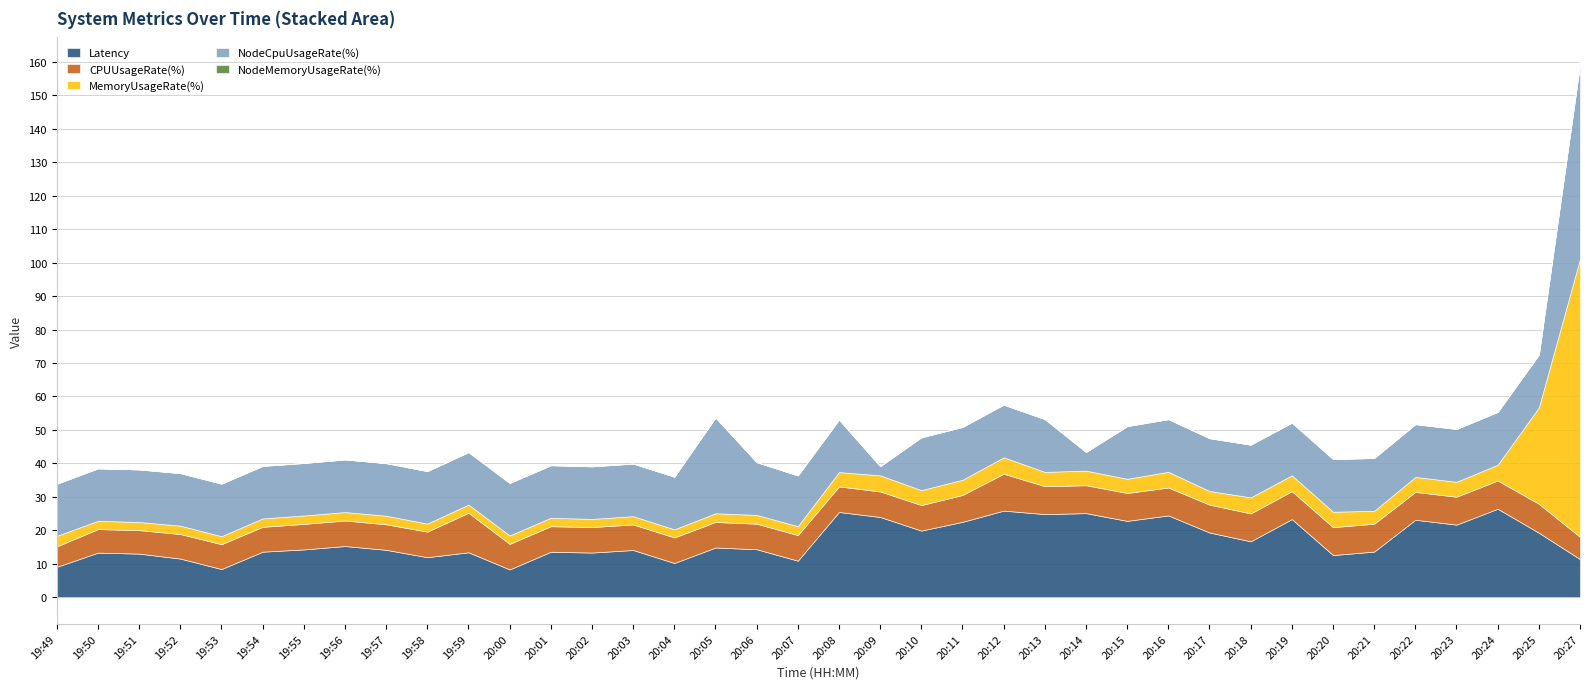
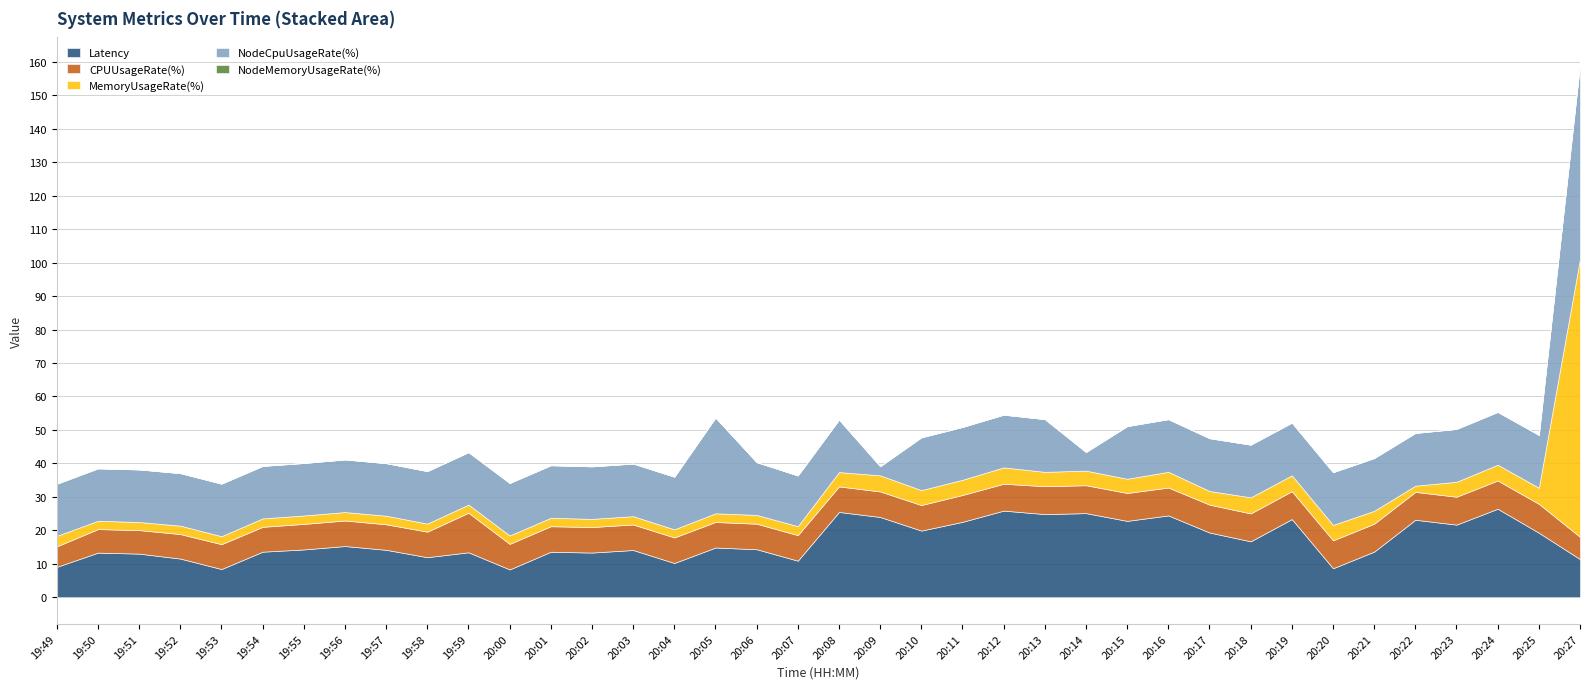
CPUUsageRate(%), 20:12: 11 -> 8
Latency, 20:20: 13 -> 9
MemoryUsageRate(%), 20:22: 4 -> 2
MemoryUsageRate(%), 20:25: 29 -> 5
